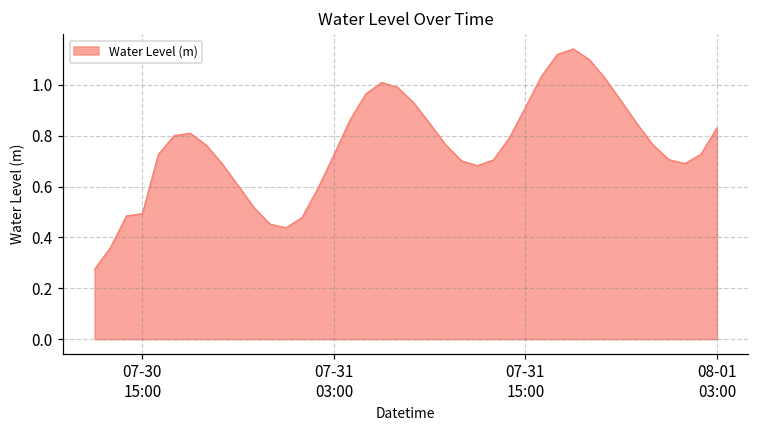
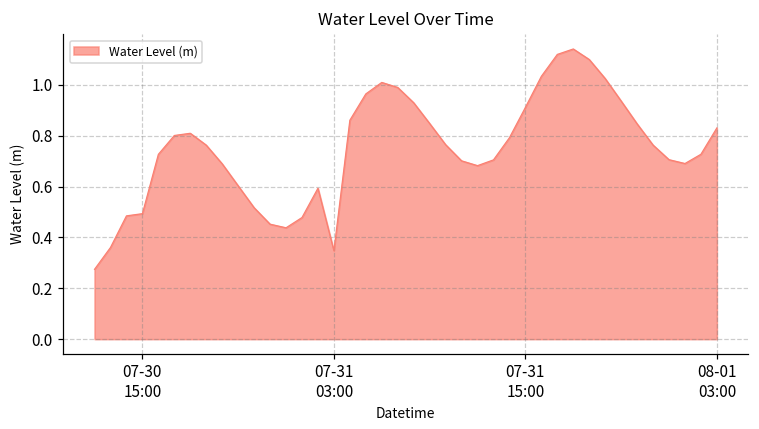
07-31 03:00: 0.72 -> 0.35
